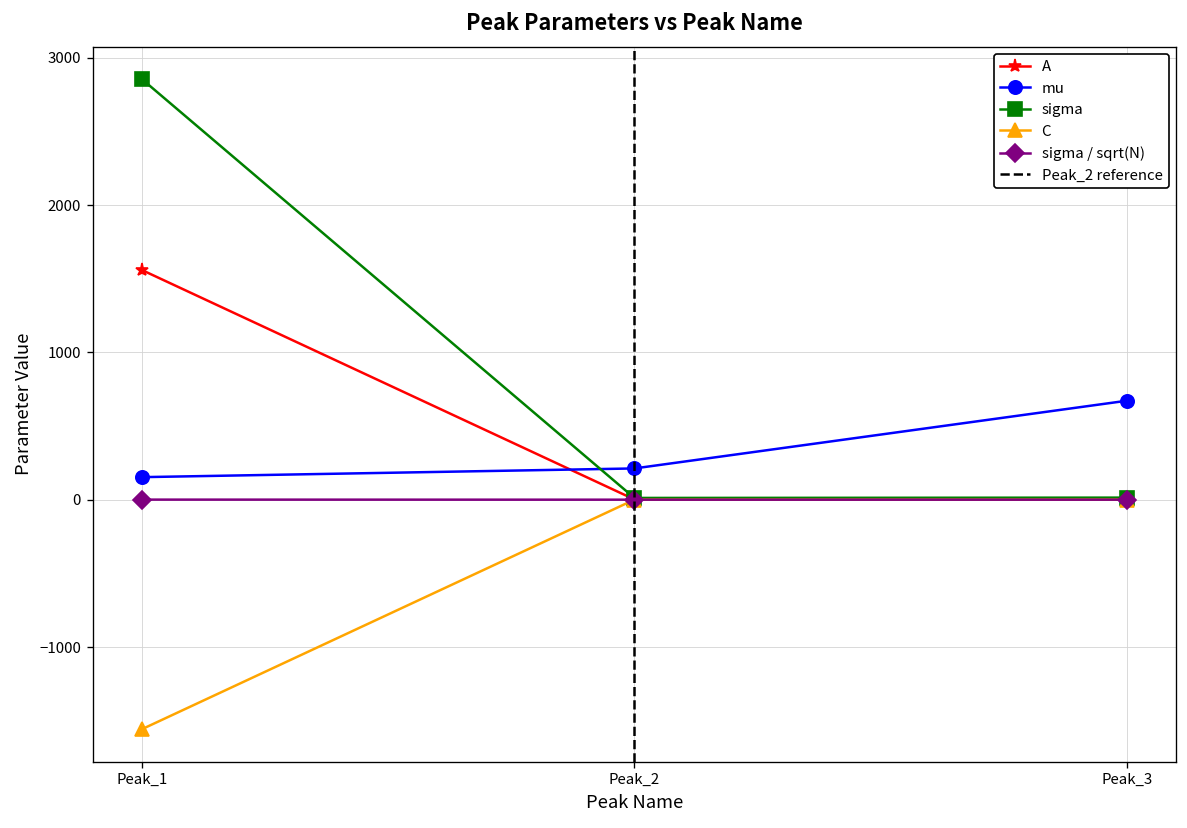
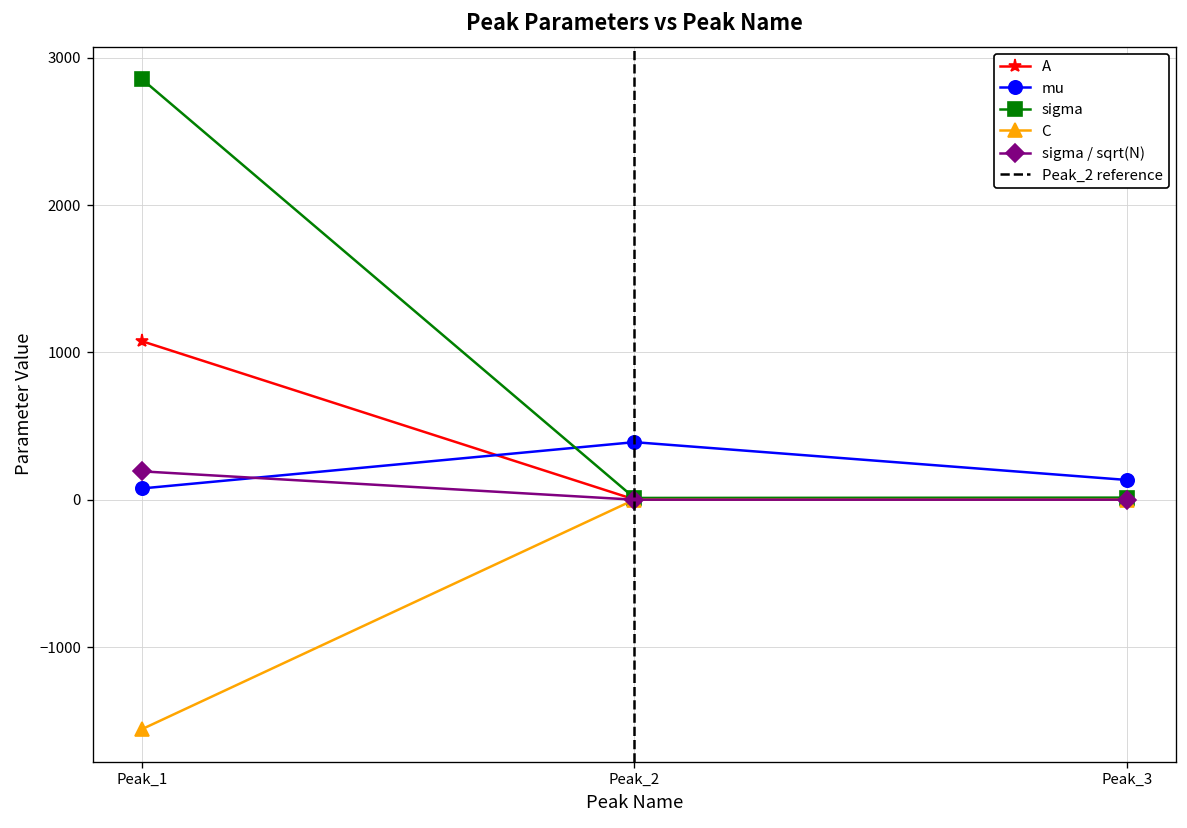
A, Peak_1: 1560 -> 1080
mu, Peak_1: 150 -> 80
sigma / sqrt(N), Peak_1: 0 -> 190
mu, Peak_2: 210 -> 390
mu, Peak_3: 670 -> 130
